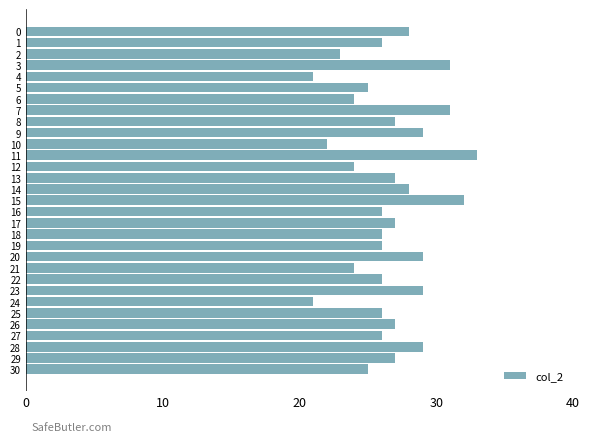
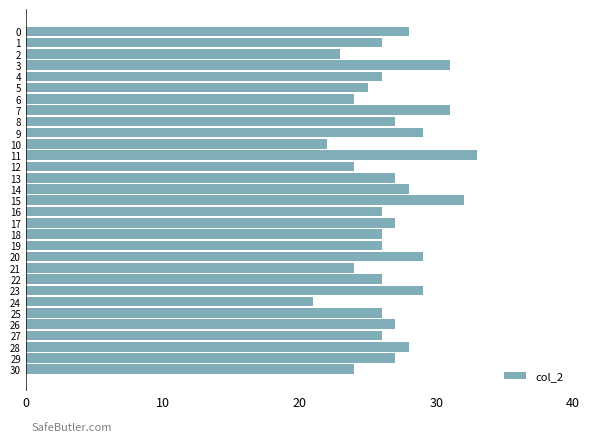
4: 21 -> 26
28: 29 -> 28
30: 25 -> 24
